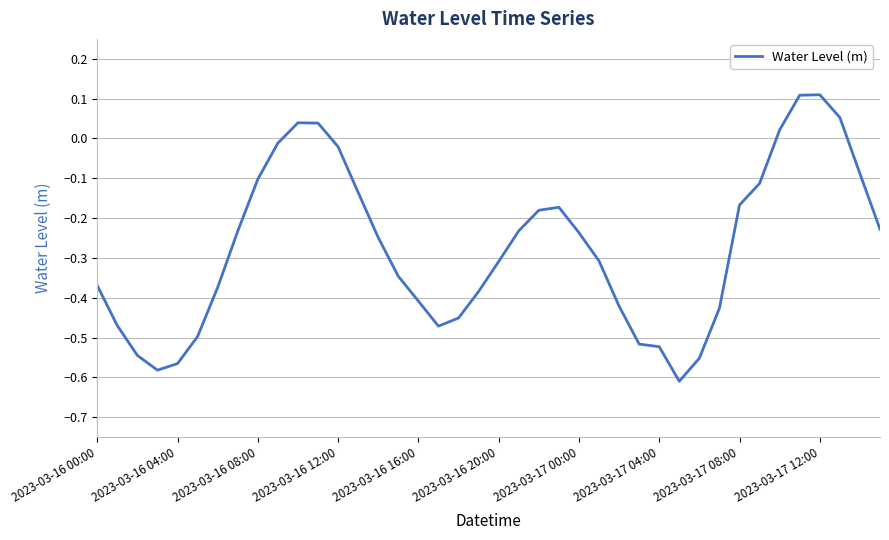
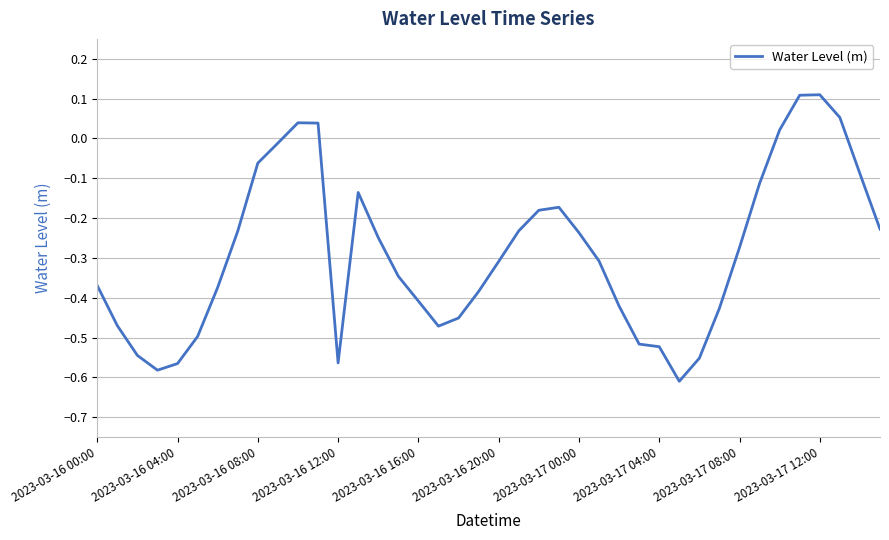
2023-03-16 08:00: -0.10 -> -0.06
2023-03-16 12:00: -0.02 -> -0.56
2023-03-17 08:00: -0.17 -> -0.27
